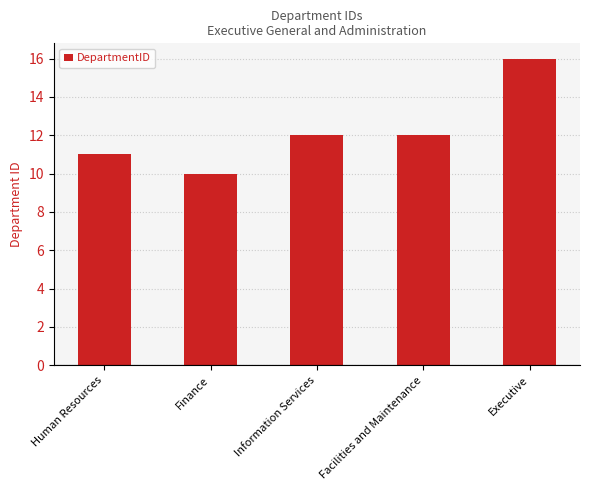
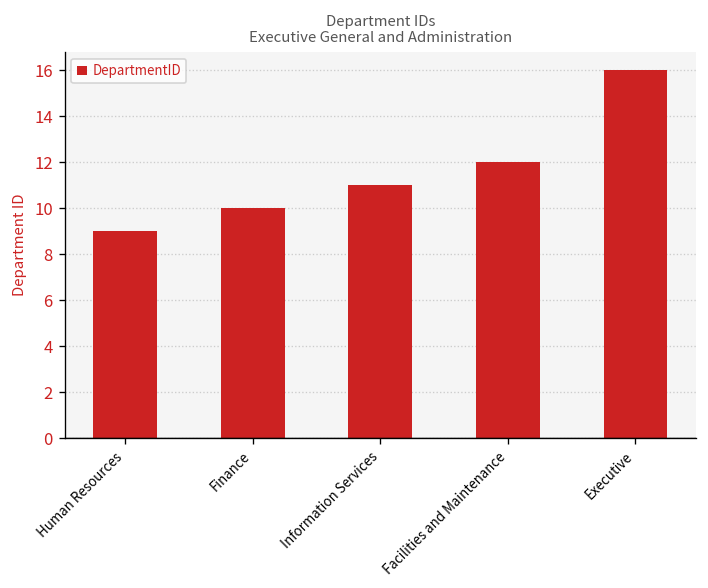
Human Resources: 11 -> 9
Information Services: 12 -> 11
